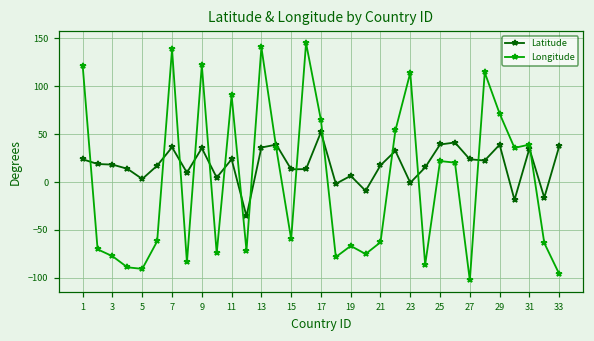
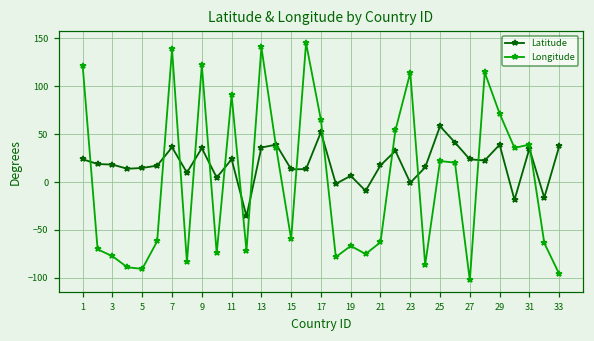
Latitude, 5: 0 -> 10
Latitude, 25: 40 -> 60
